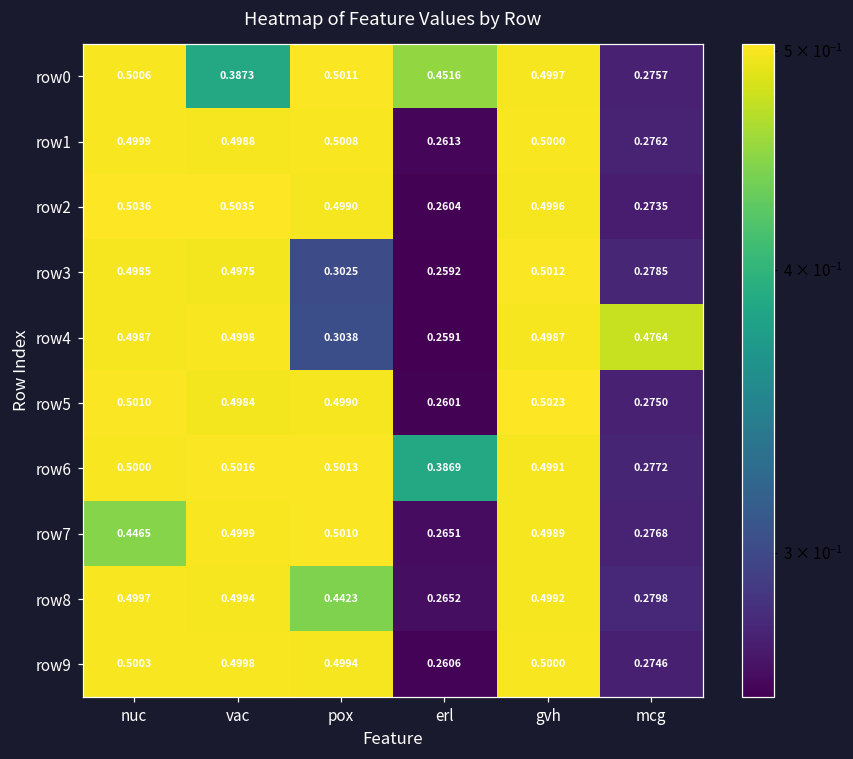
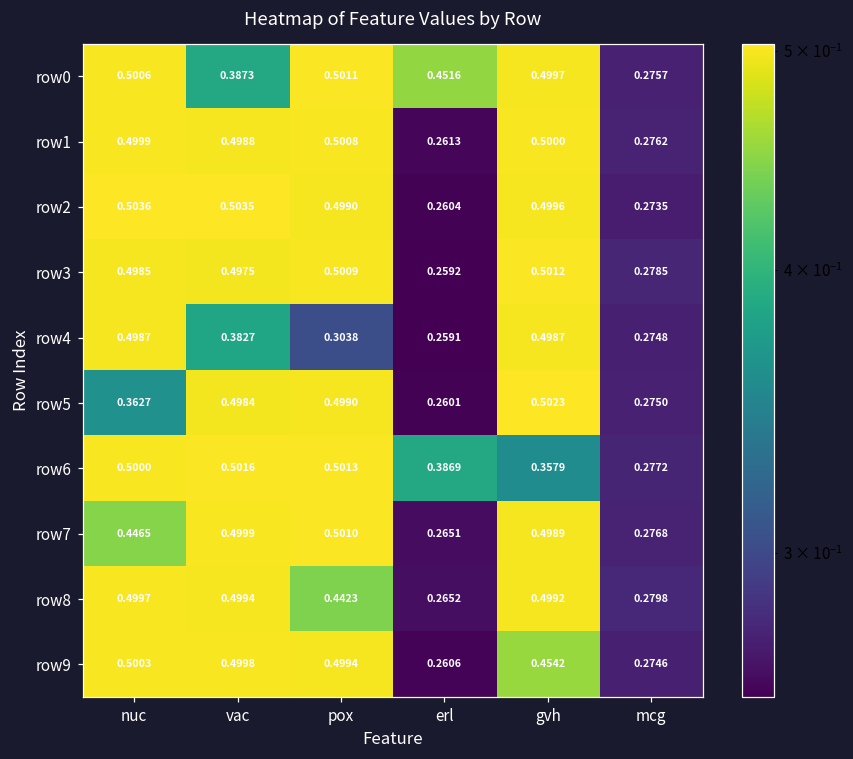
row3, pox: 0.3025 -> 0.5009
row4, vac: 0.4998 -> 0.3827
row4, mcg: 0.4764 -> 0.2748
row5, nuc: 0.5010 -> 0.3627
row6, gvh: 0.4991 -> 0.3579
row9, gvh: 0.5000 -> 0.4542
